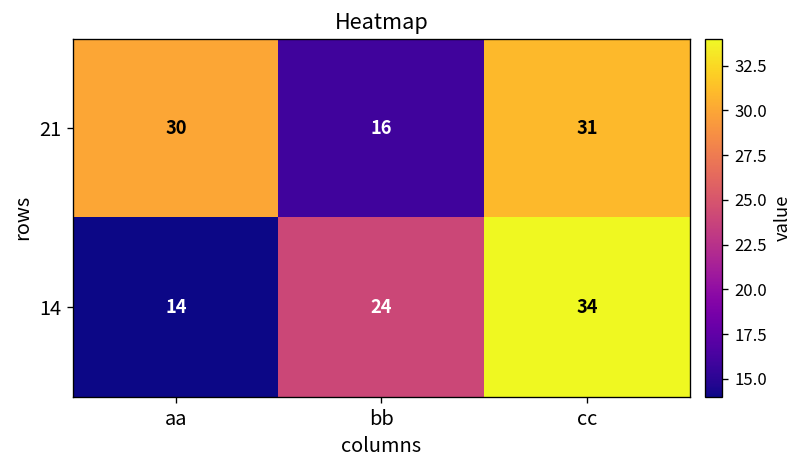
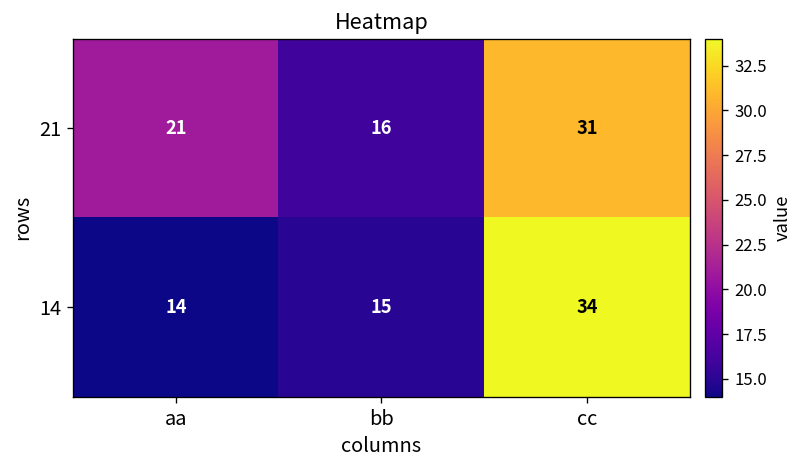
21, aa: 30 -> 21
14, bb: 24 -> 15
